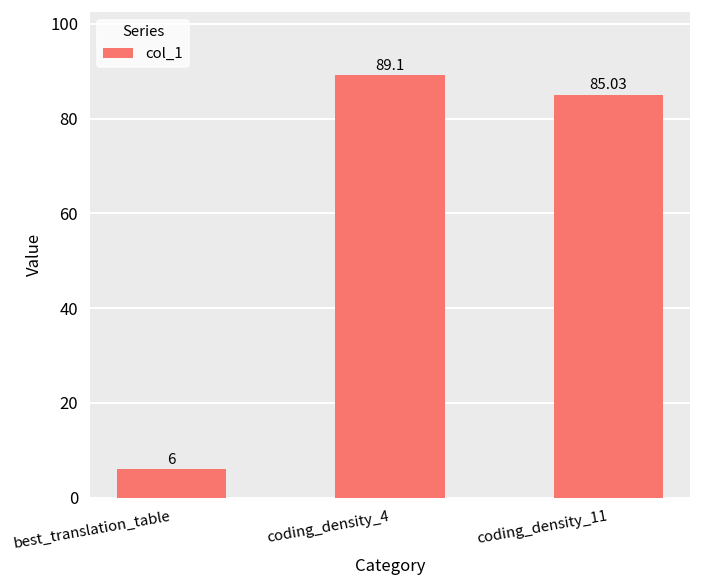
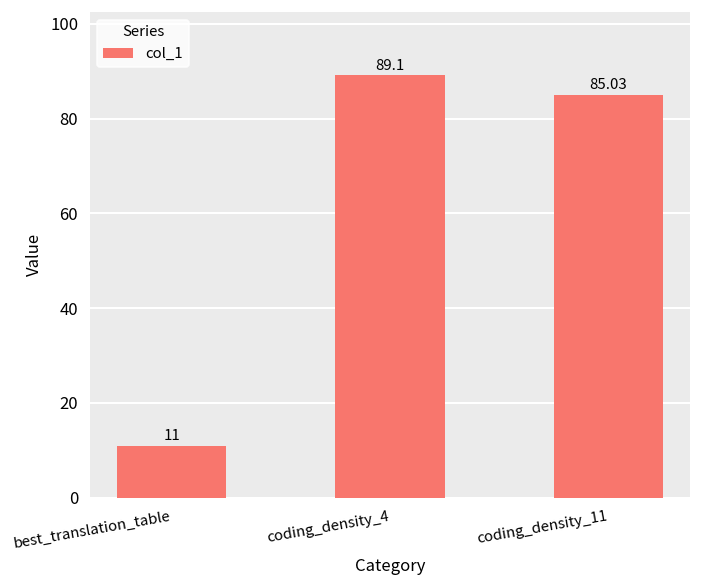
best_translation_table: 6 -> 11
